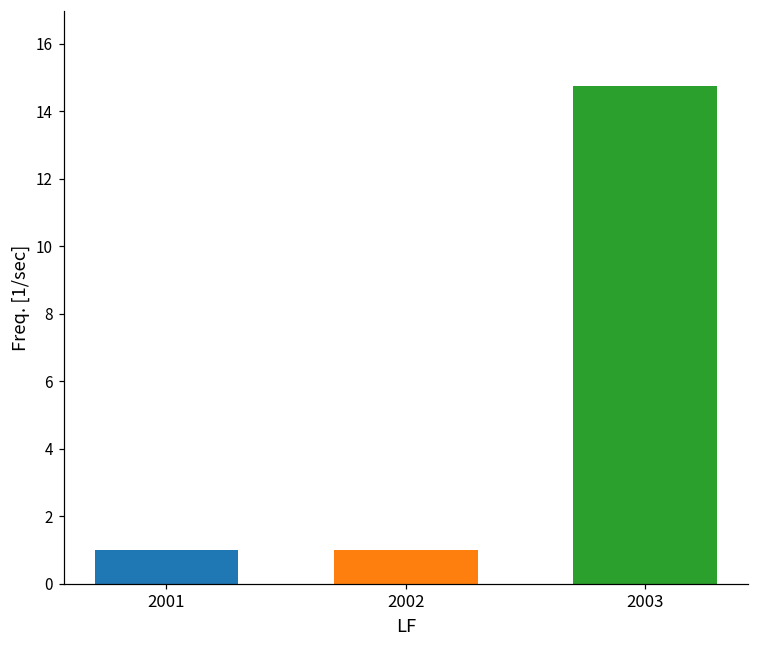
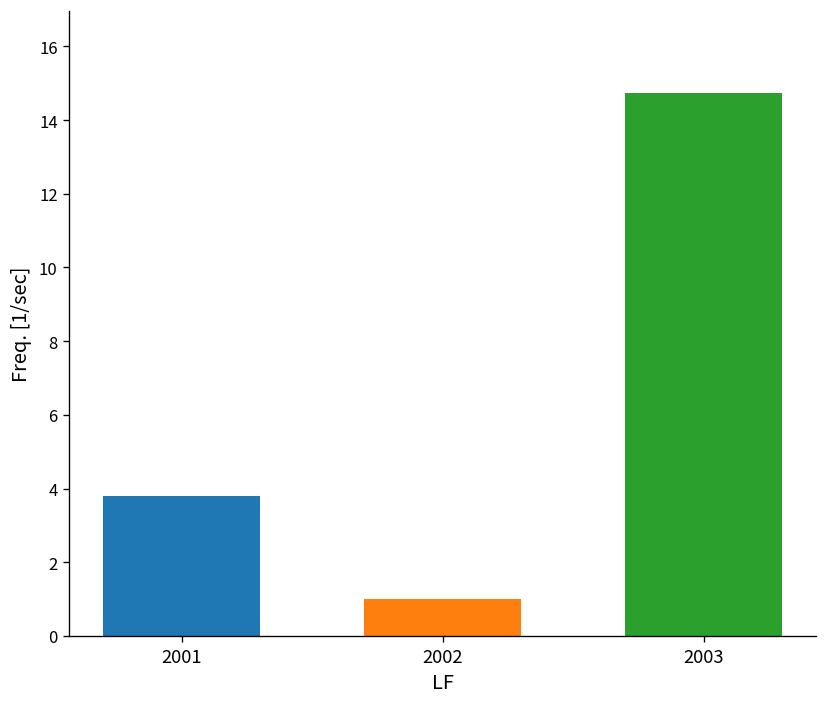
2001: 1.0 -> 3.8
